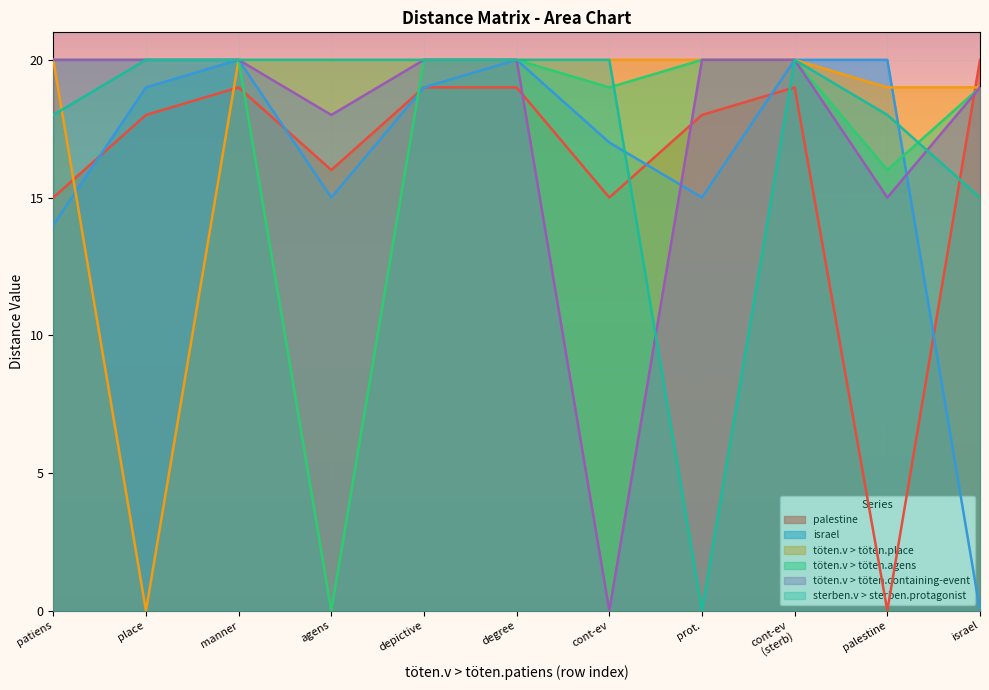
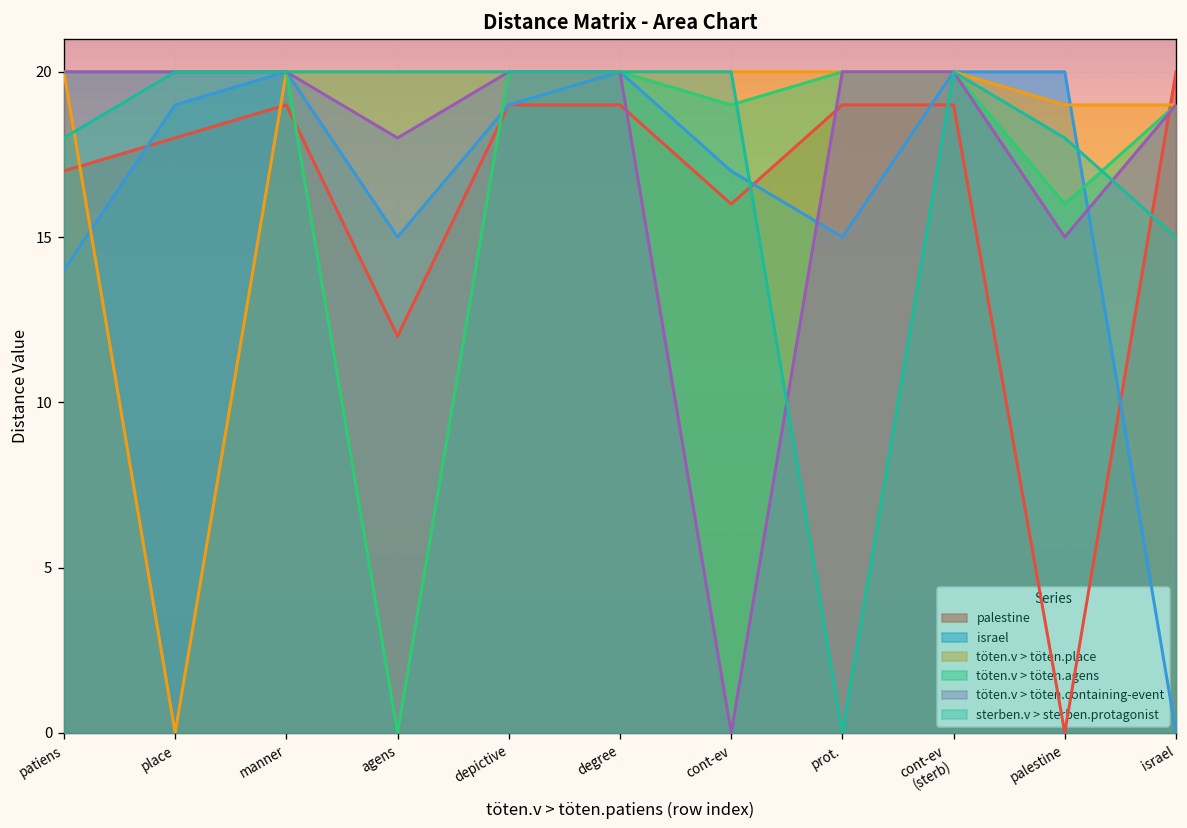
palestine, patiens: 15 -> 17
palestine, agens: 16 -> 12
palestine, cont-ev: 15 -> 16
palestine, prot.: 18 -> 19
